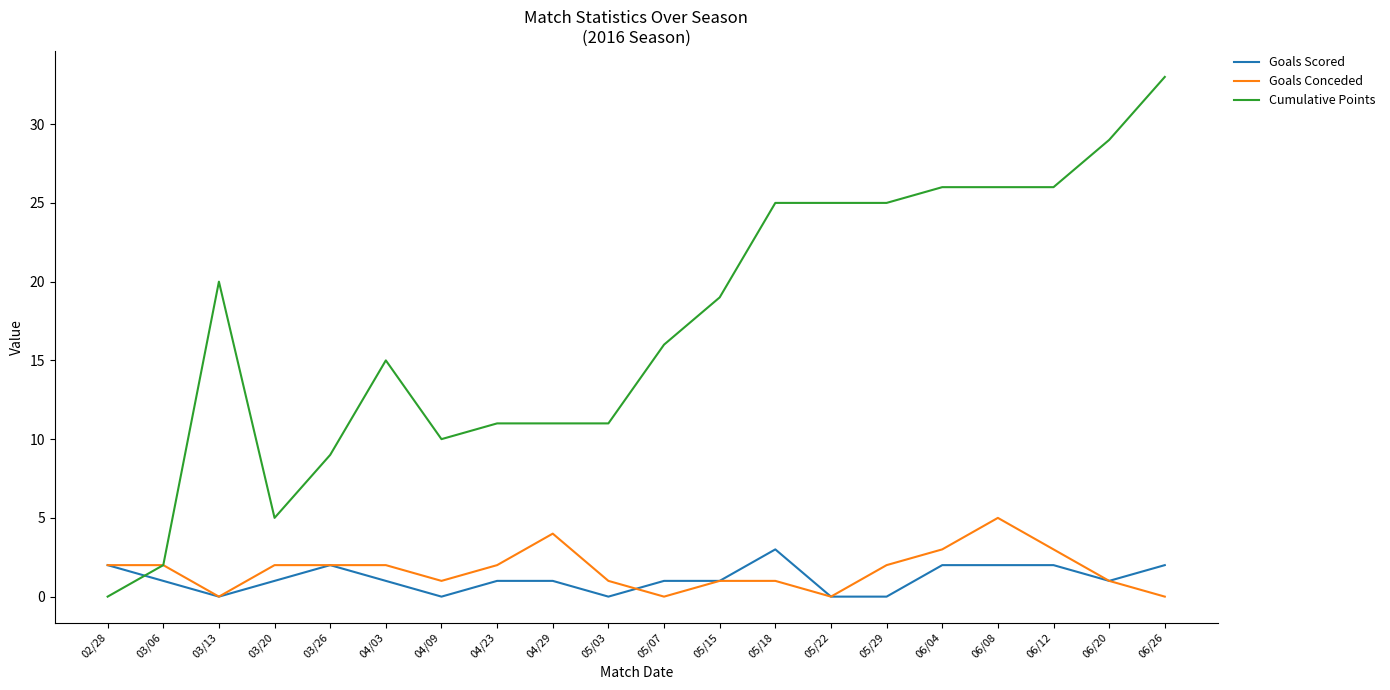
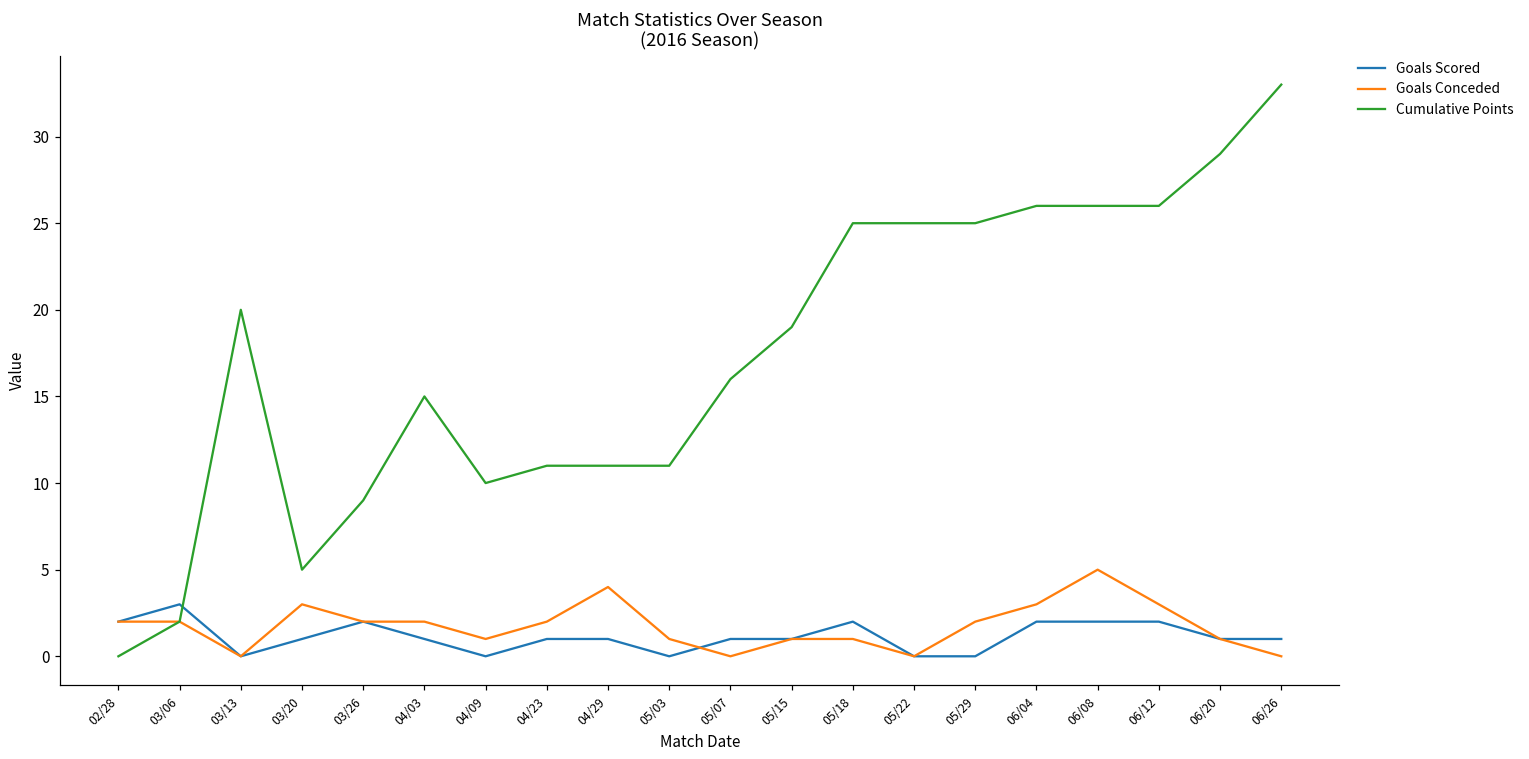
Goals Scored, 03/06: 1 -> 3
Goals Conceded, 03/20: 2 -> 3
Goals Scored, 05/18: 3 -> 2
Goals Scored, 06/26: 2 -> 1
